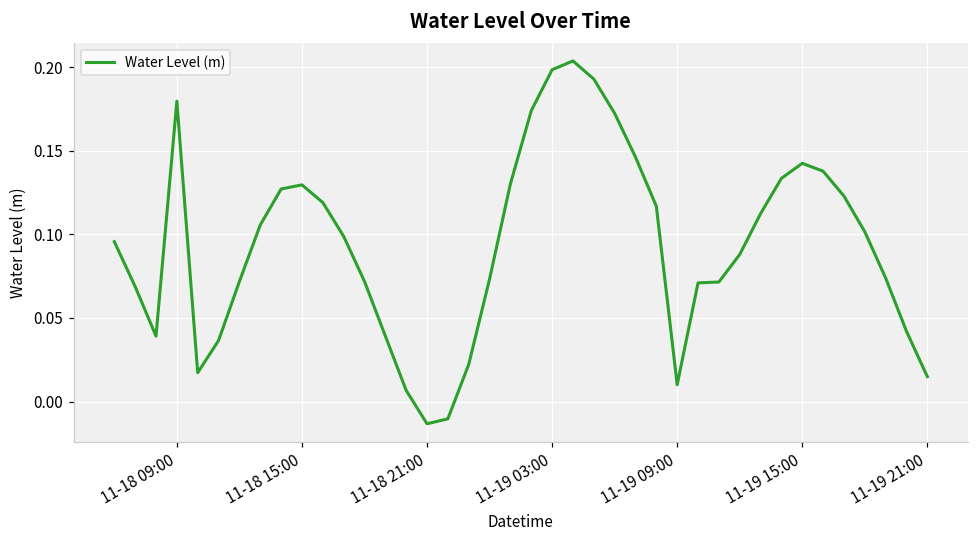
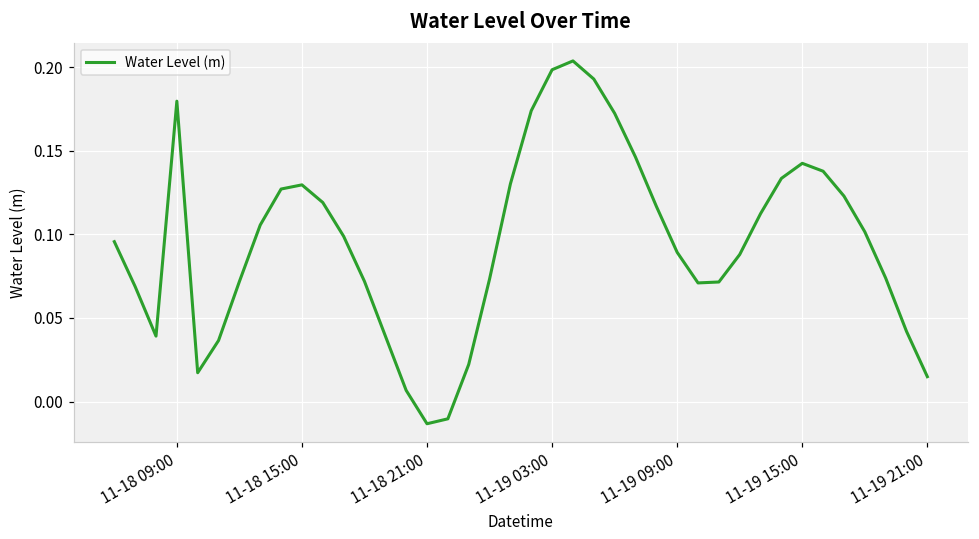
11-19 09:00: 0.010 -> 0.089
